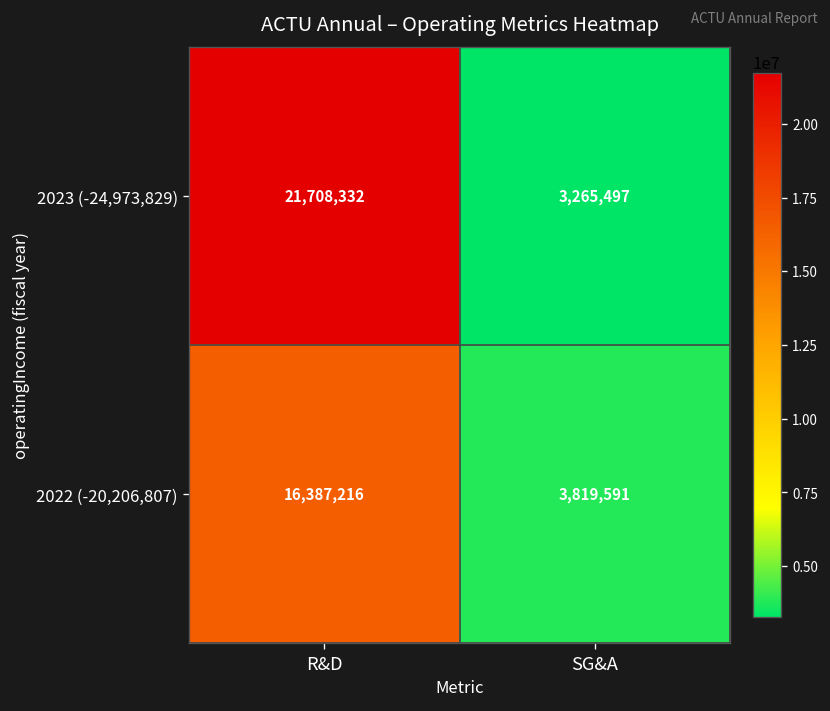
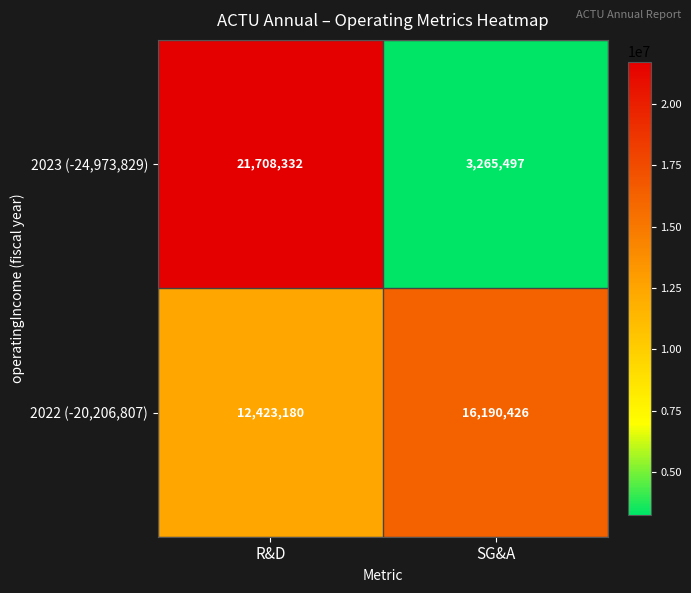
2022 (-20,206,807), R&D: 16,387,216 -> 12,423,180
2022 (-20,206,807), SG&A: 3,819,591 -> 16,190,426
